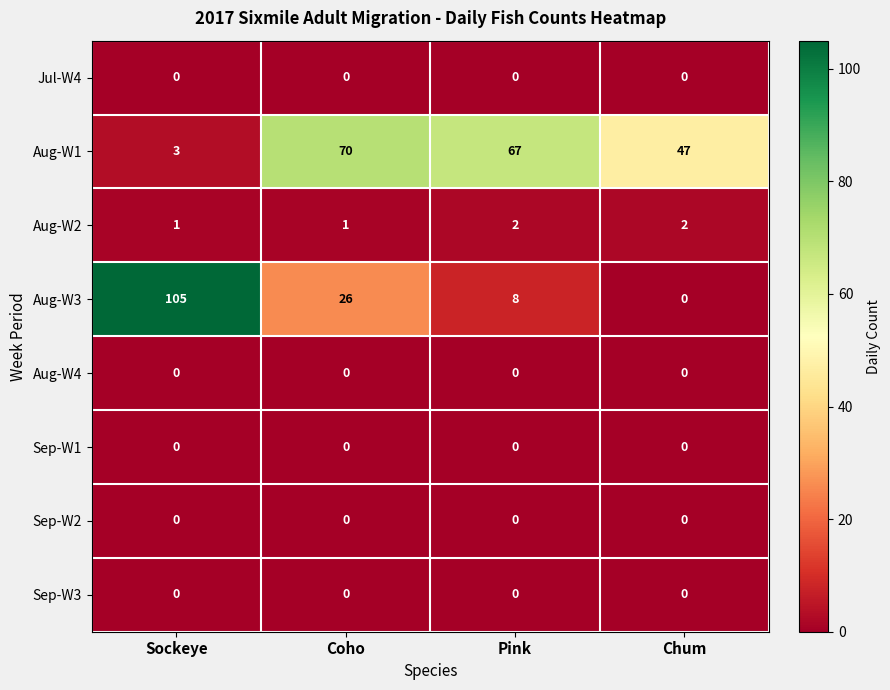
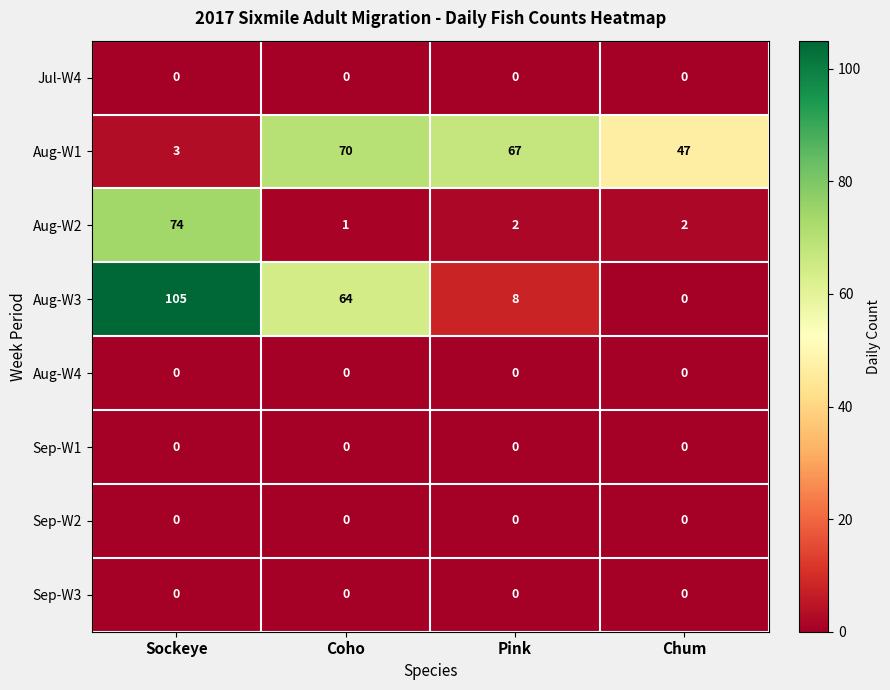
Aug-W2, Sockeye: 1 -> 74
Aug-W3, Coho: 26 -> 64
